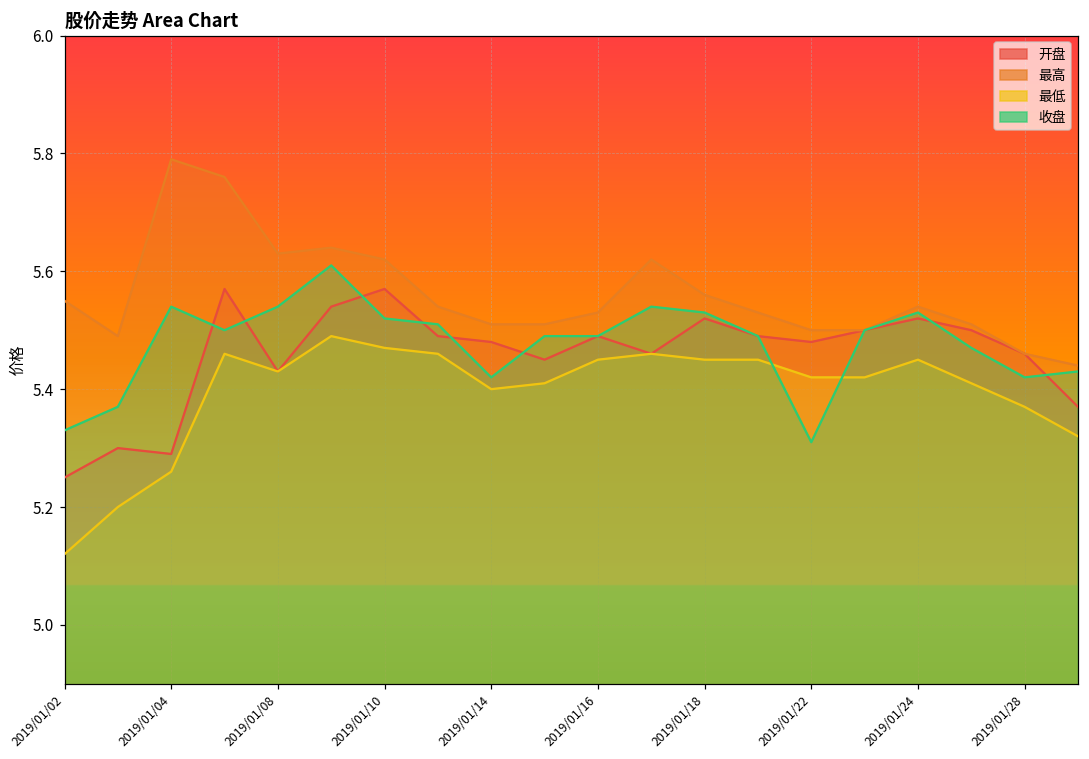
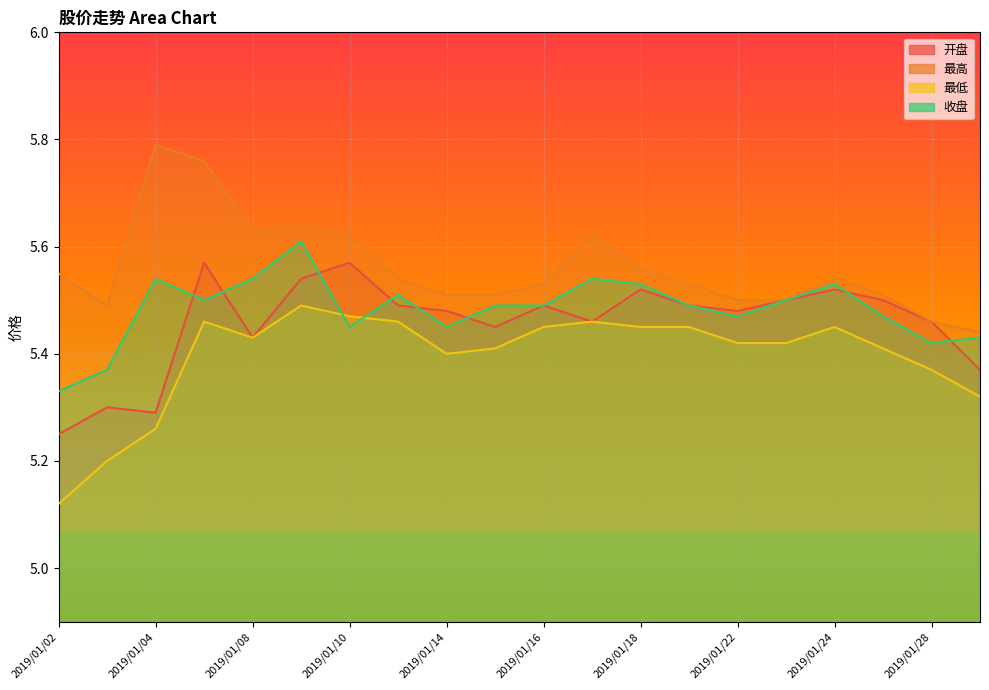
收盘, 2019/01/10: 5.52 -> 5.45
收盘, 2019/01/14: 5.42 -> 5.45
收盘, 2019/01/22: 5.31 -> 5.47
